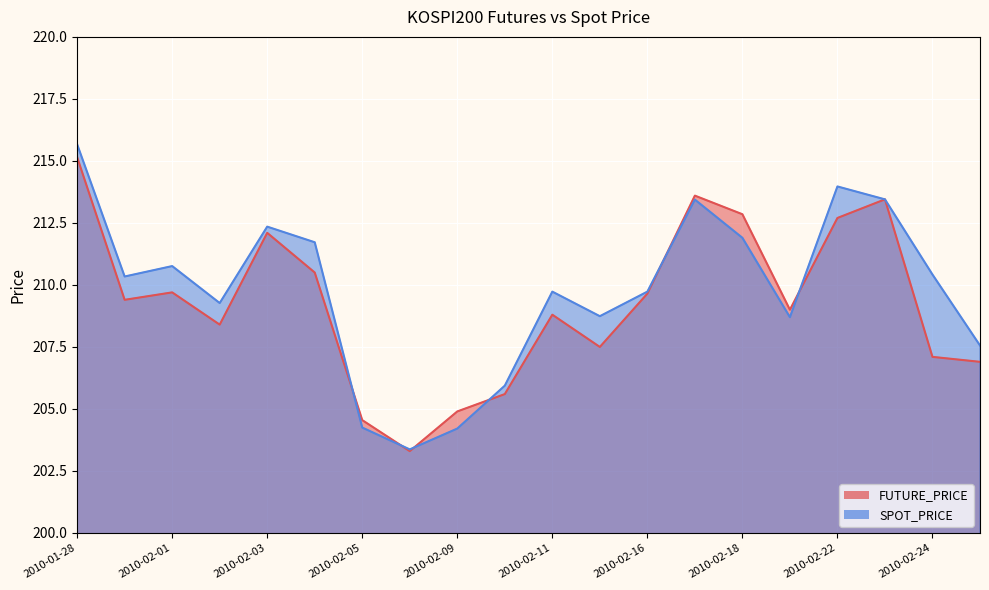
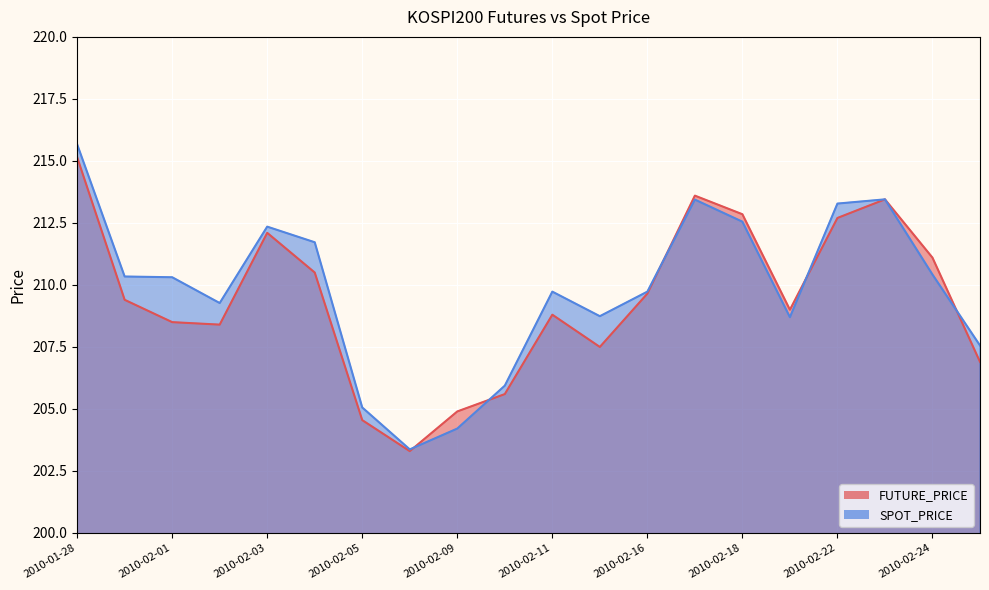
FUTURE_PRICE, 2010-02-01: 209.7 -> 208.5
SPOT_PRICE, 2010-02-01: 210.8 -> 210.3
SPOT_PRICE, 2010-02-05: 204.3 -> 205.1
SPOT_PRICE, 2010-02-18: 211.9 -> 212.6
SPOT_PRICE, 2010-02-22: 214.0 -> 213.3
FUTURE_PRICE, 2010-02-24: 207.1 -> 211.1
